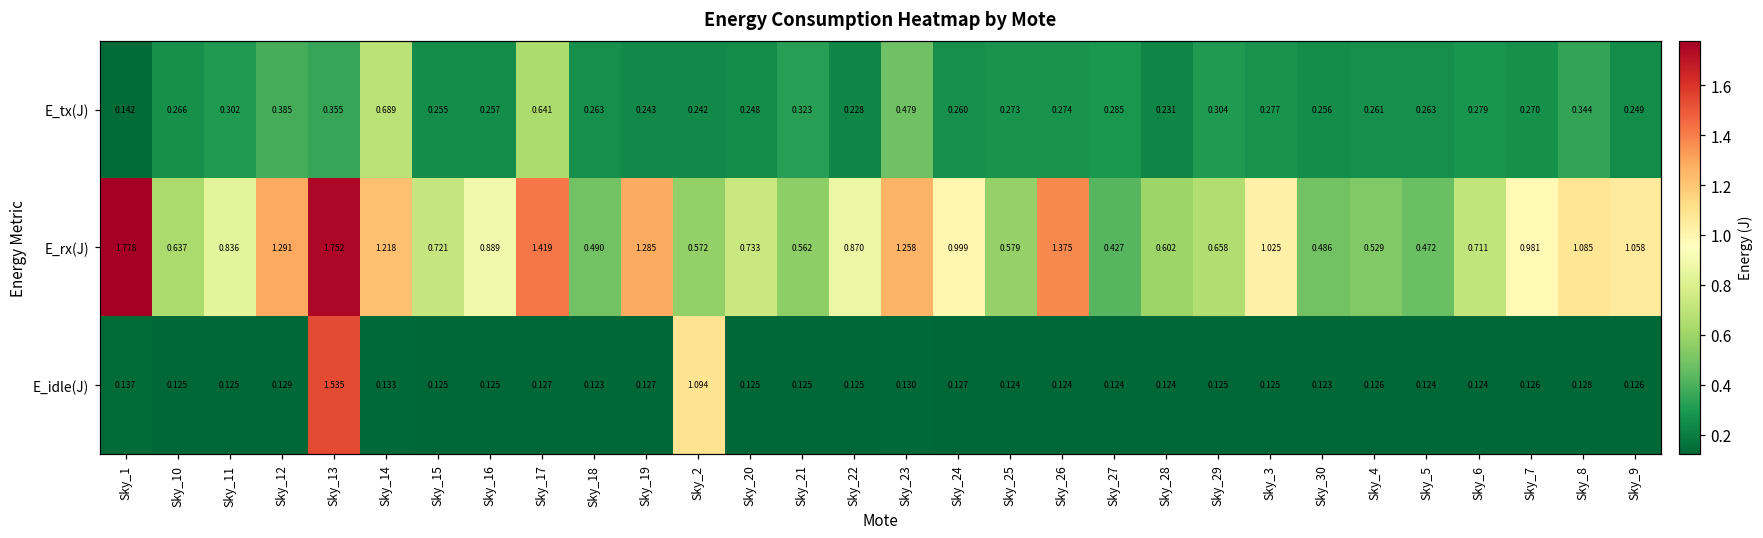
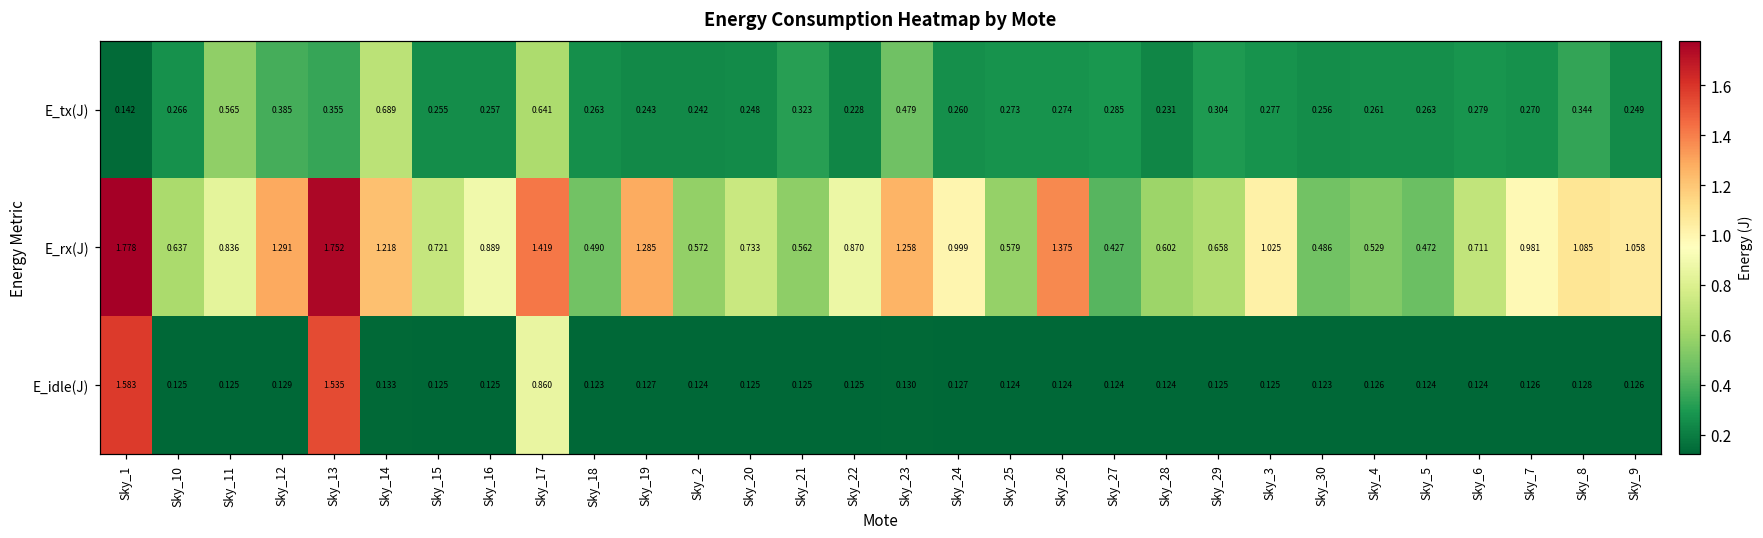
E_tx(J), Sky_11: 0.302 -> 0.565
E_idle(J), Sky_1: 0.137 -> 1.583
E_idle(J), Sky_17: 0.127 -> 0.860
E_idle(J), Sky_2: 1.094 -> 0.124
